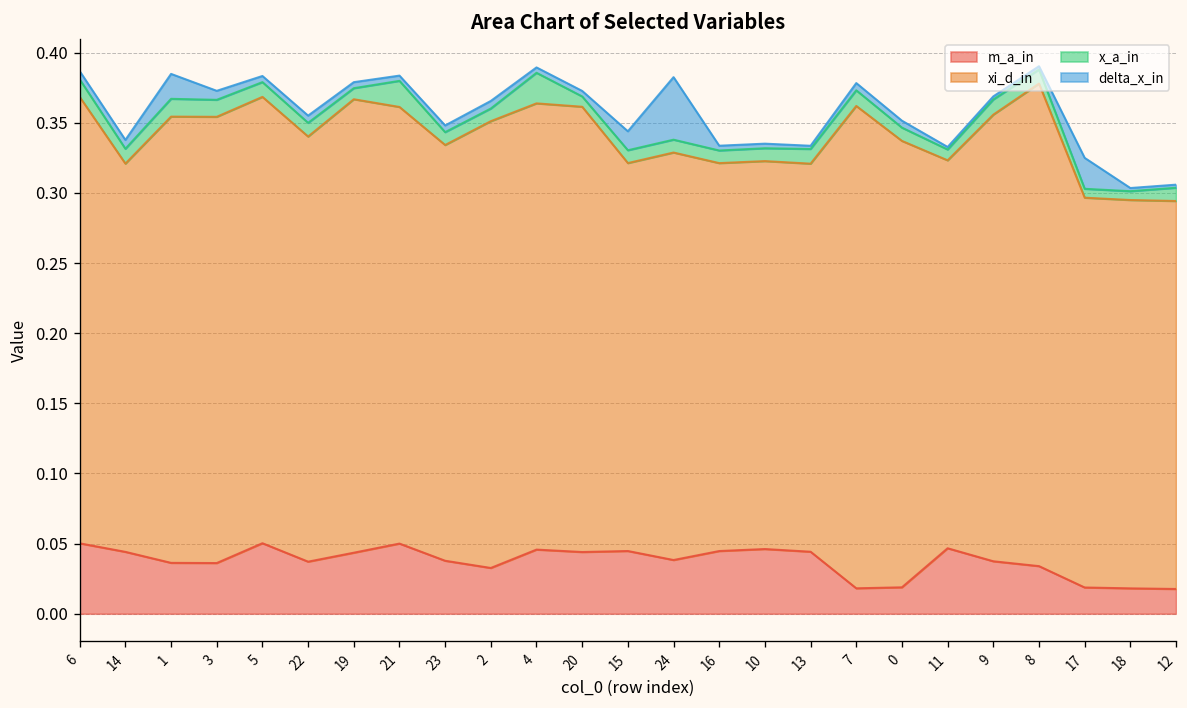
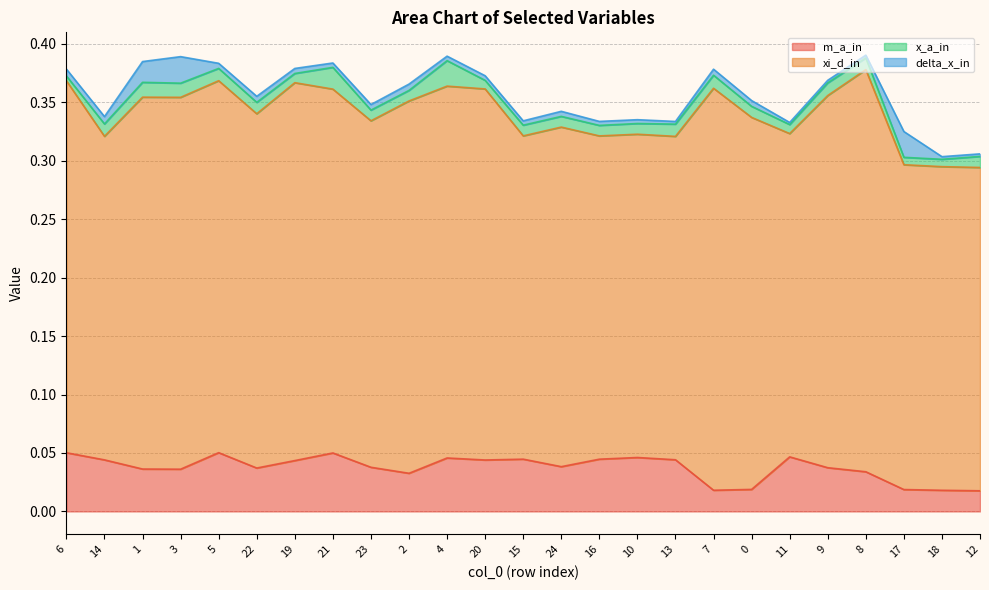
x_a_in, 6: 0.012 -> 0.004
delta_x_in, 3: 0.006 -> 0.023
delta_x_in, 15: 0.014 -> 0.004
delta_x_in, 24: 0.045 -> 0.004
